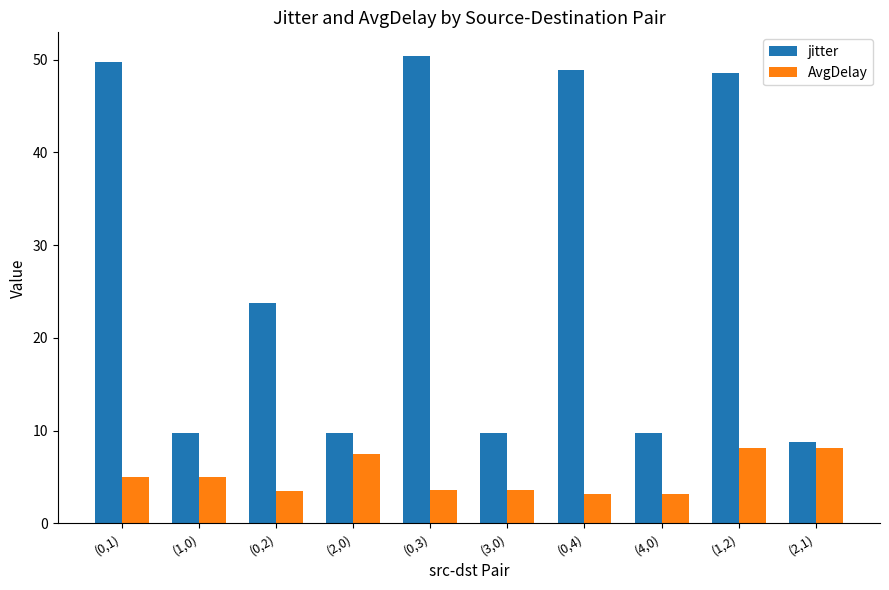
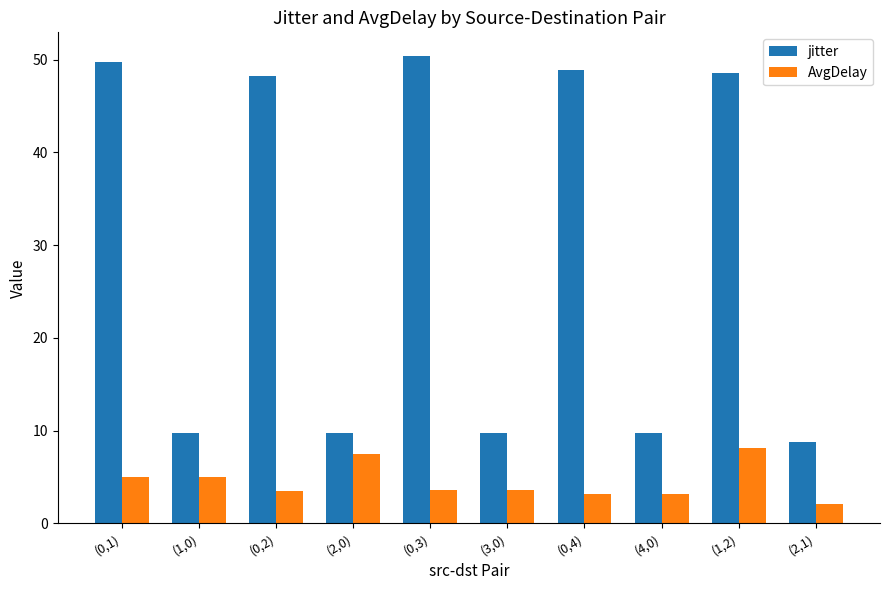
jitter, (0,2): 24 -> 48
AvgDelay, (2,1): 8 -> 2
